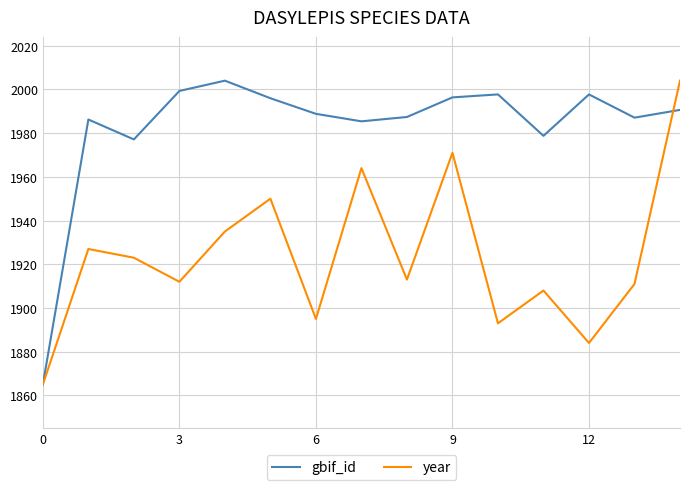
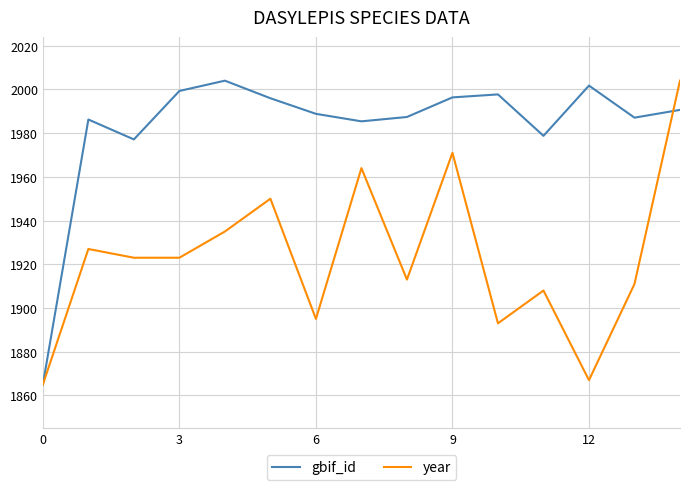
year, 3: 1912 -> 1923
gbif_id, 12: 1998 -> 2002
year, 12: 1884 -> 1867
